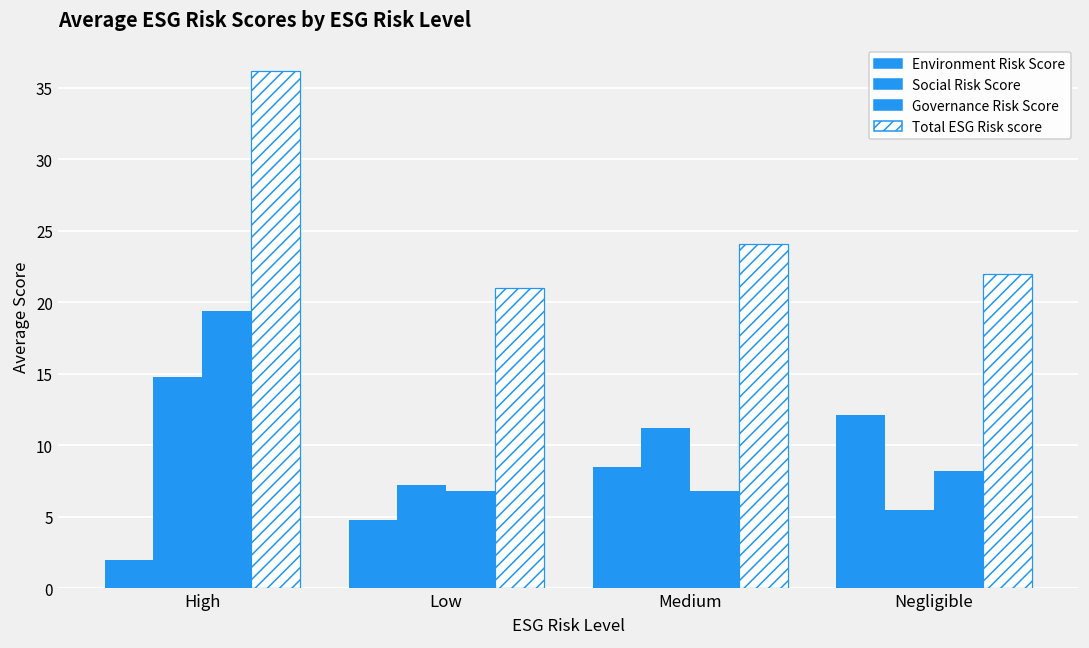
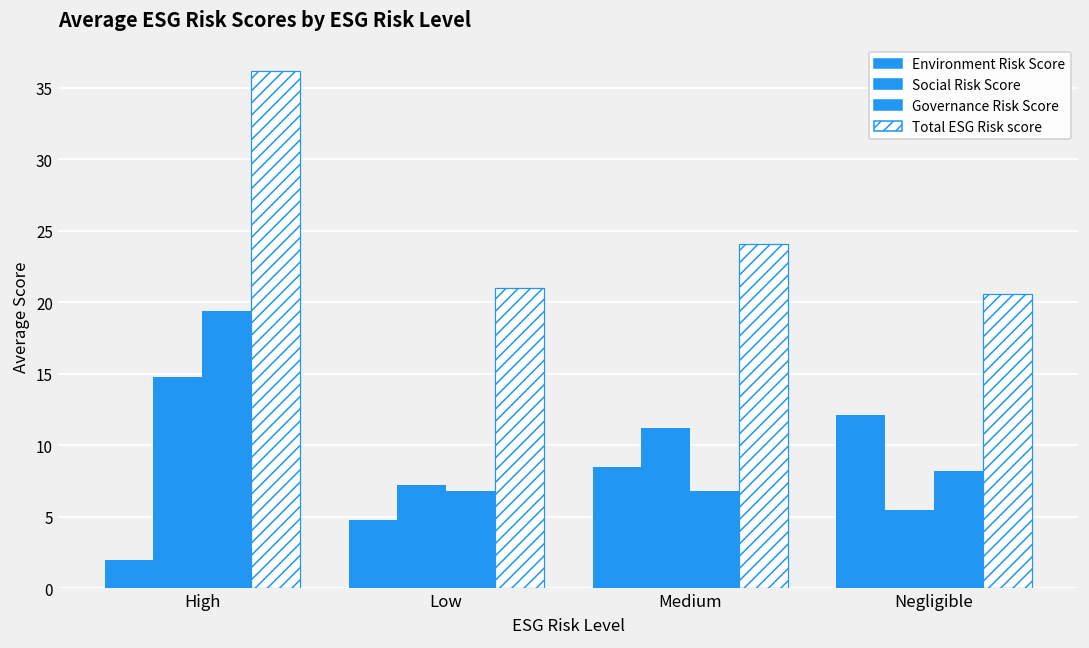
Total ESG Risk score, Negligible: 22.0 -> 20.6
